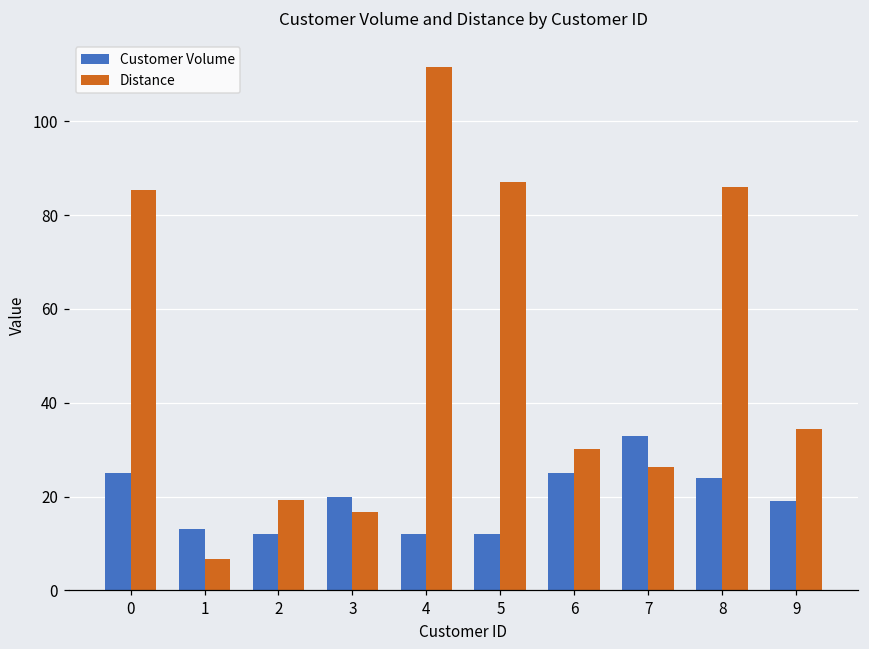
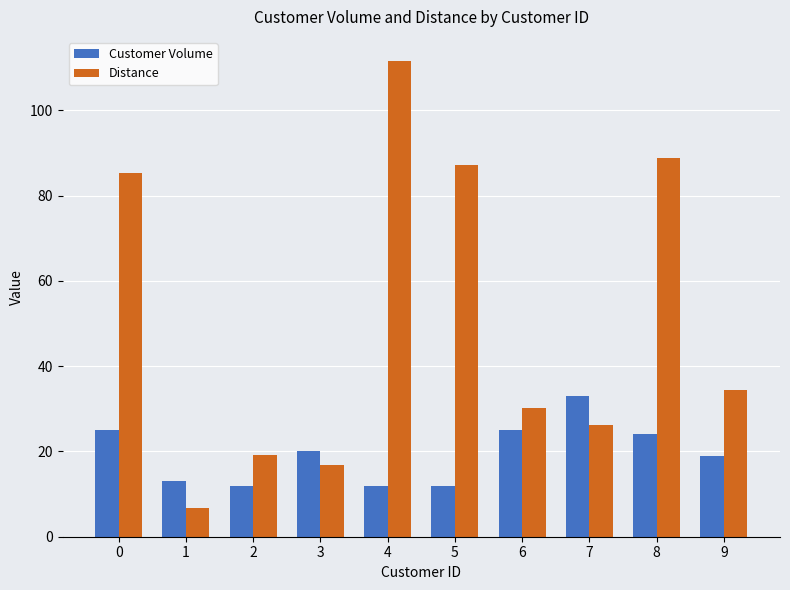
Distance, 8: 86 -> 89
